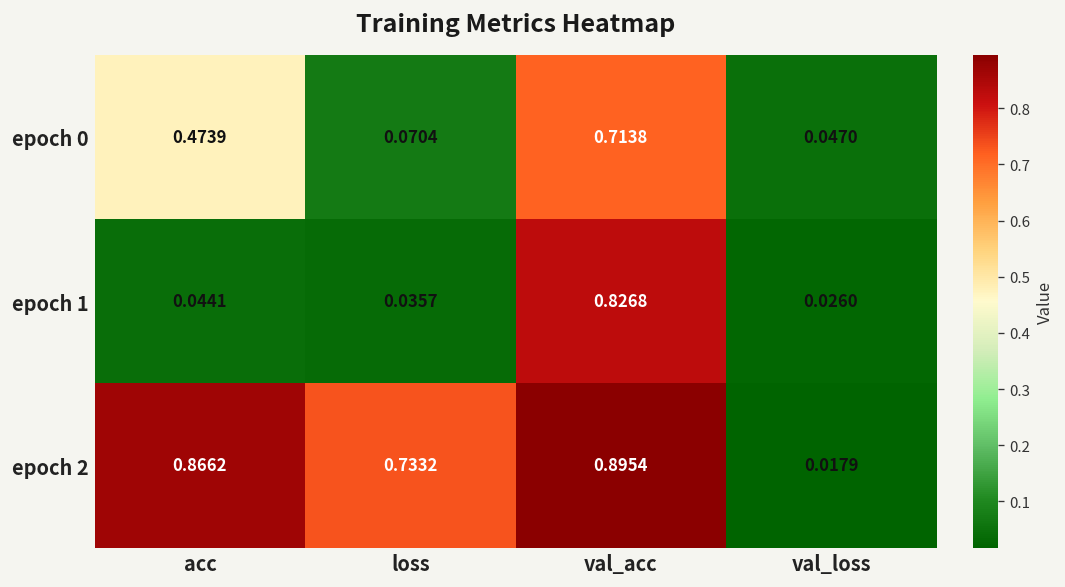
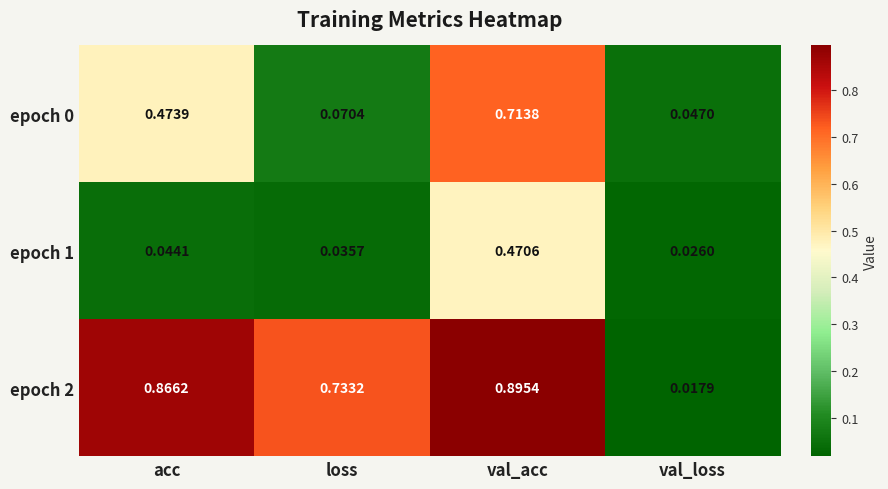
epoch 1, val_acc: 0.8268 -> 0.4706
